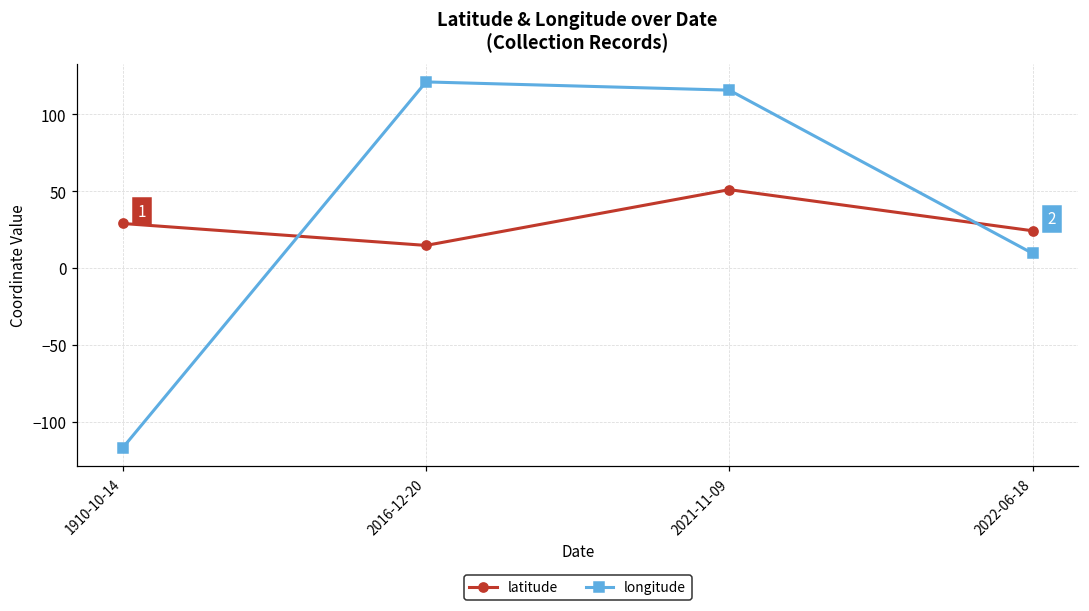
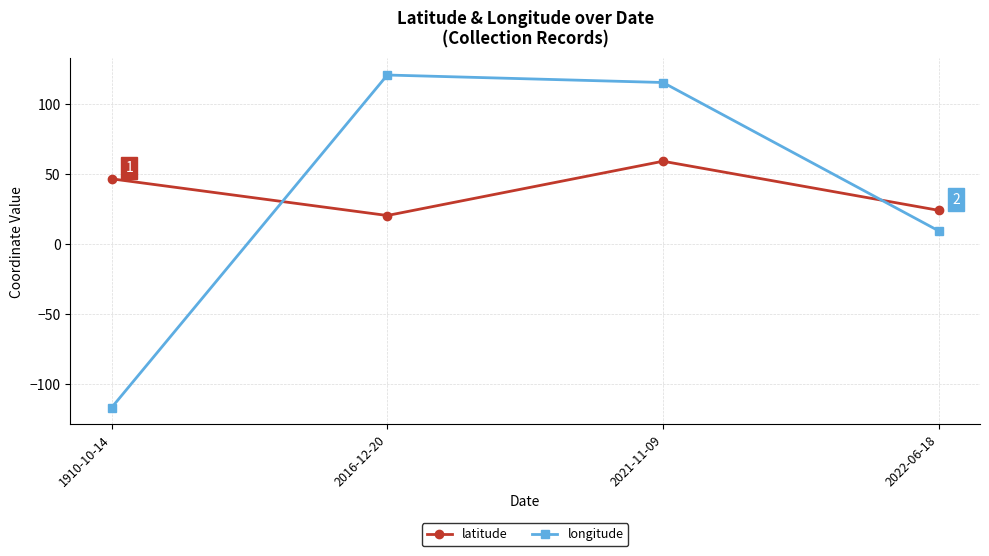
latitude, 1910-10-14: 29 -> 47
latitude, 2016-12-20: 15 -> 20
latitude, 2021-11-09: 51 -> 59
